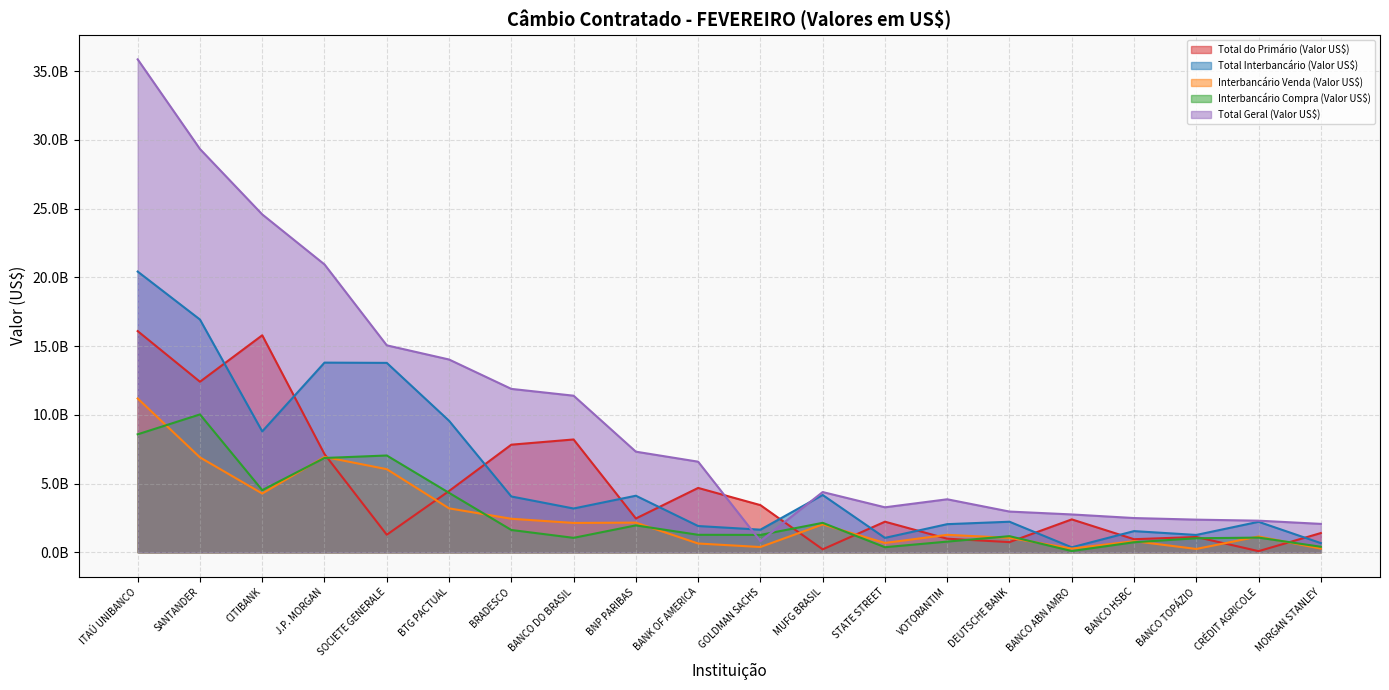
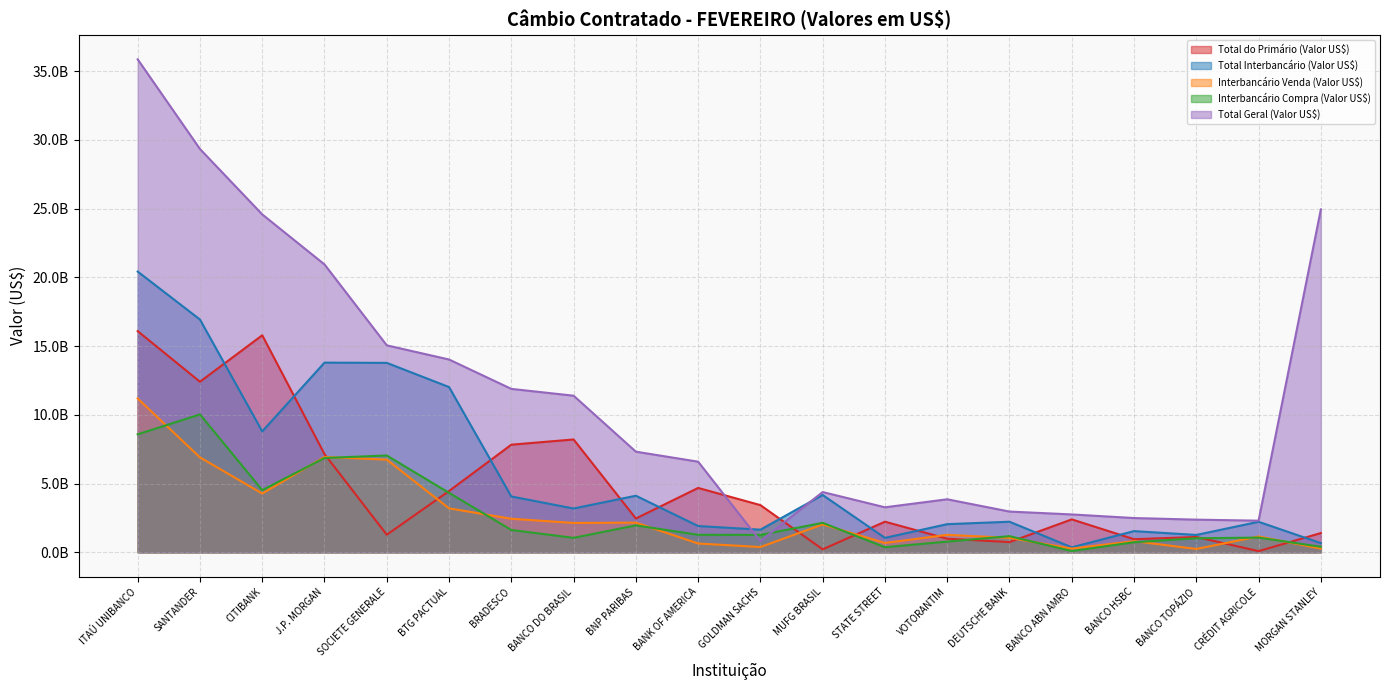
Interbancário Venda (Valor US$), SOCIETE GENERALE: 6000000000 -> 6700000000
Total Interbancário (Valor US$), BTG PACTUAL: 9600000000 -> 12000000000
Total Geral (Valor US$), MORGAN STANLEY: 2100000000 -> 24900000000
